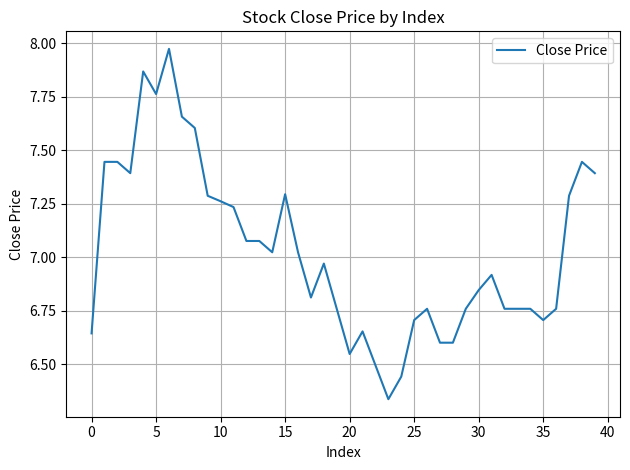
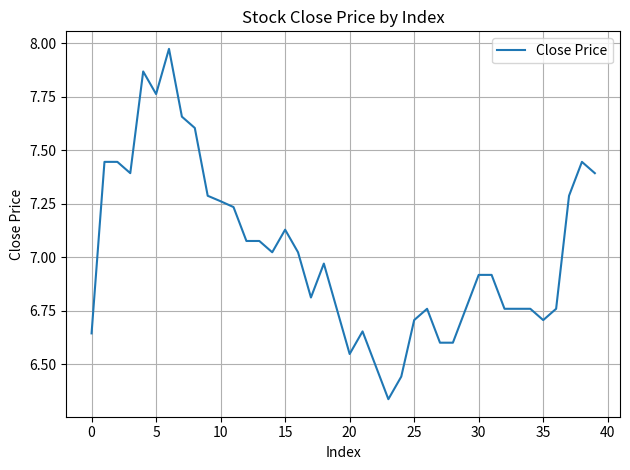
15: 7.29 -> 7.13
30: 6.85 -> 6.92
